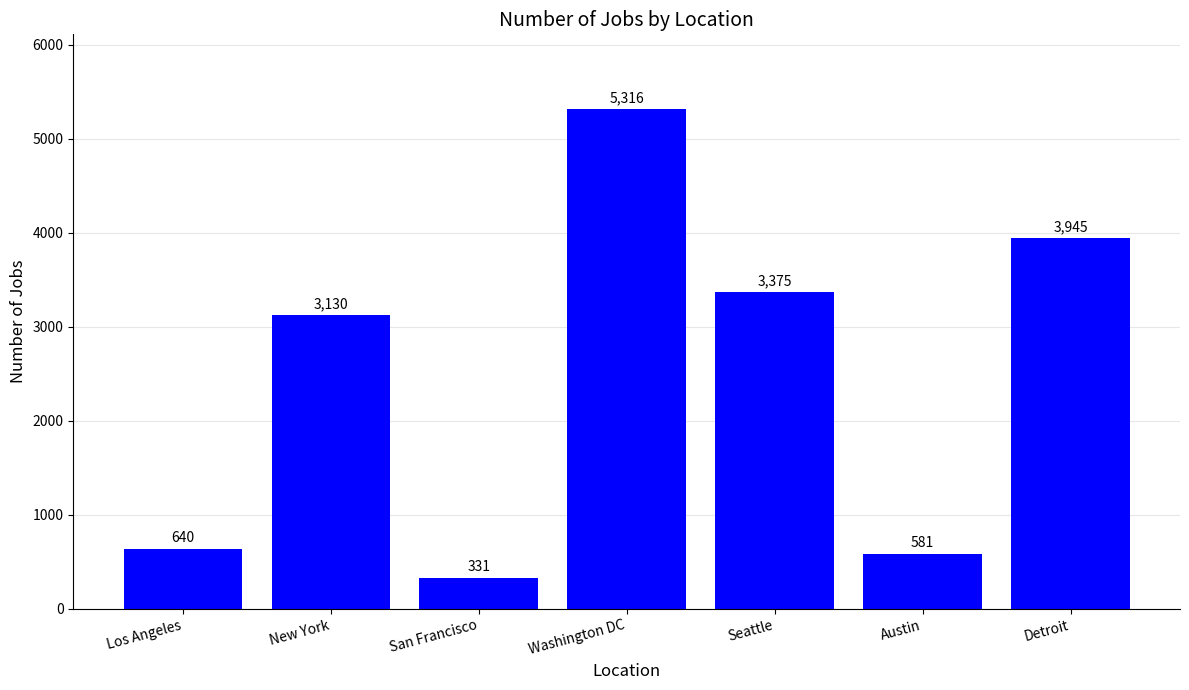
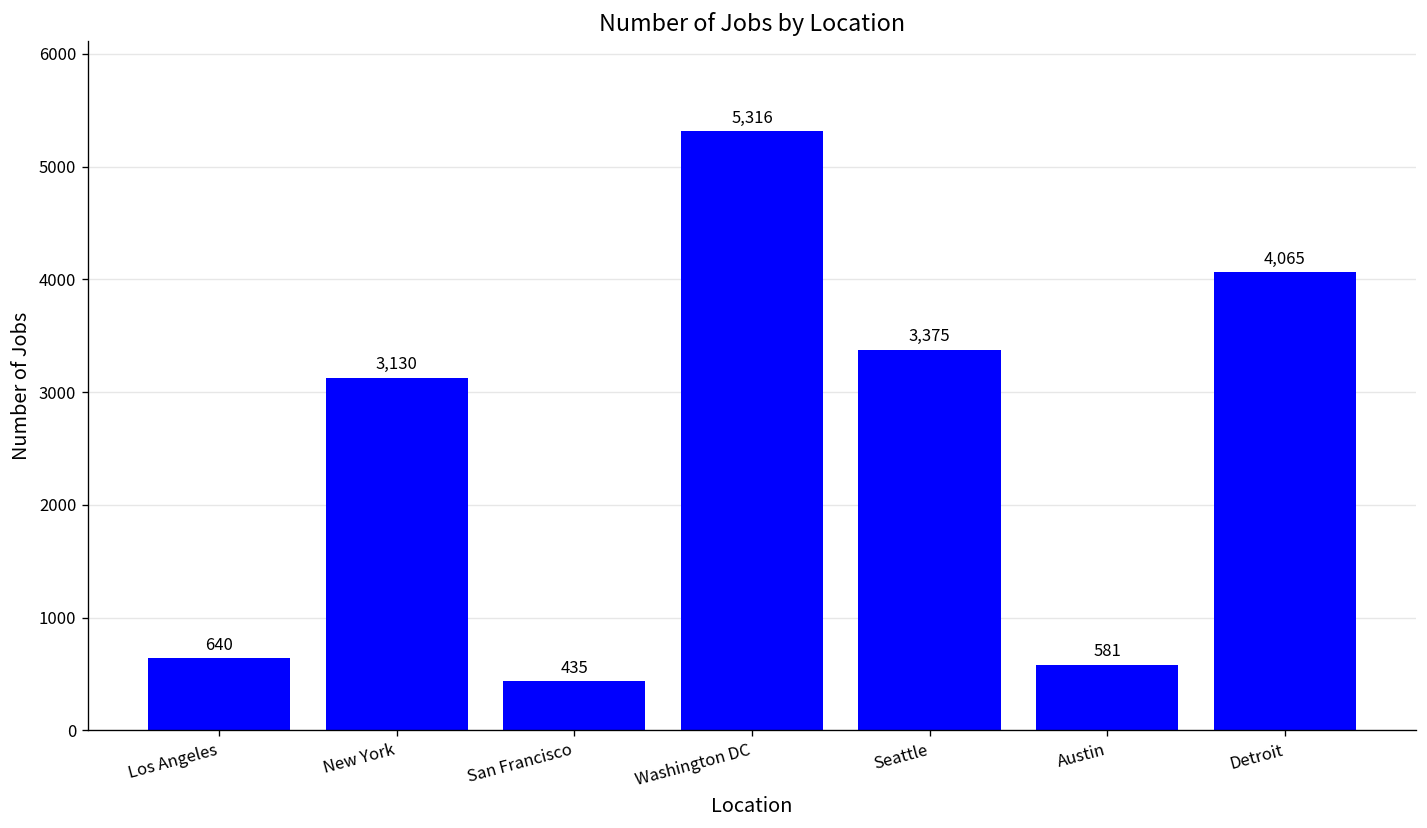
San Francisco: 331 -> 435
Detroit: 3,945 -> 4,065
